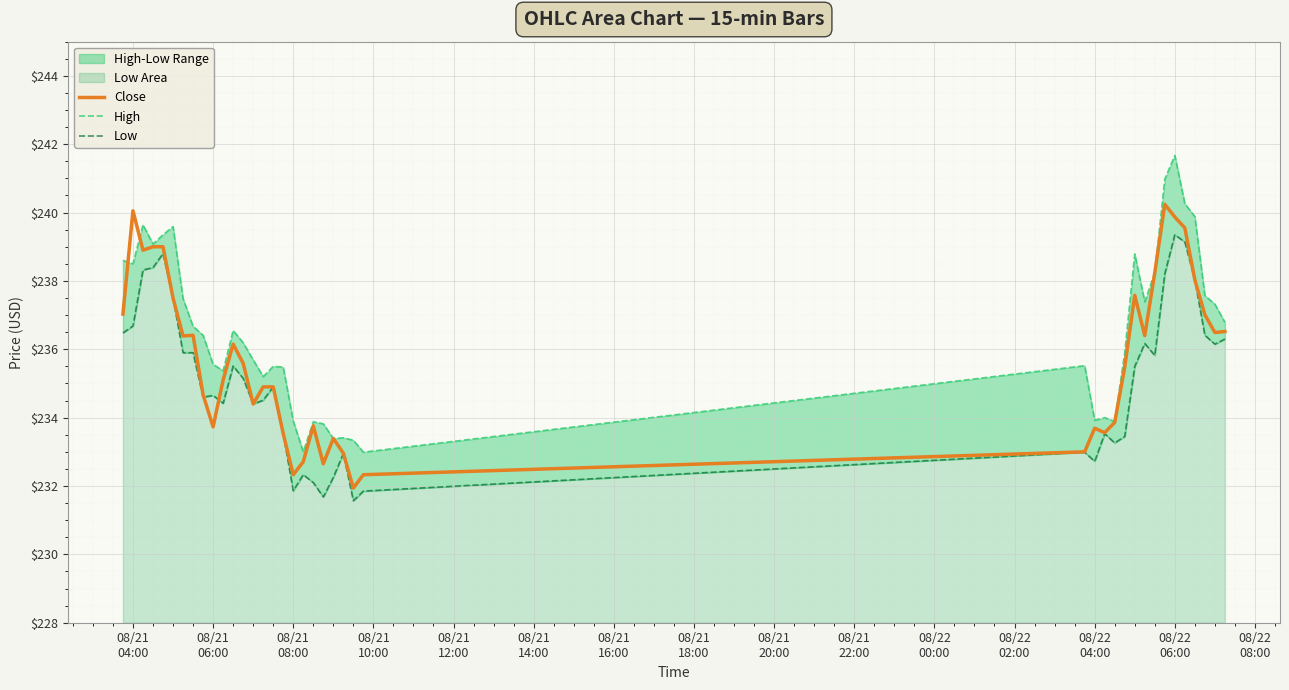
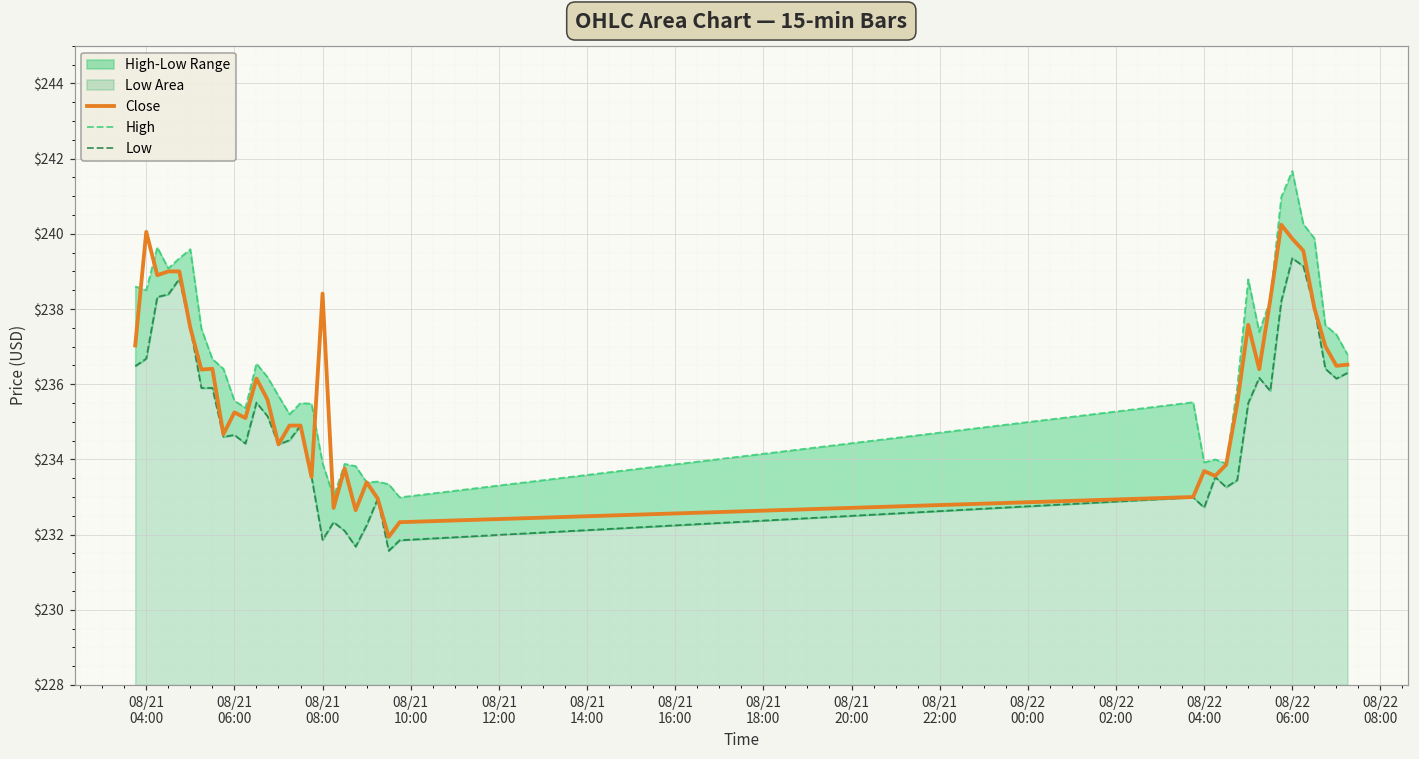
Close, 08/21 06:00: $233.7 -> $235.3
Close, 08/21 08:00: $232.3 -> $238.4
